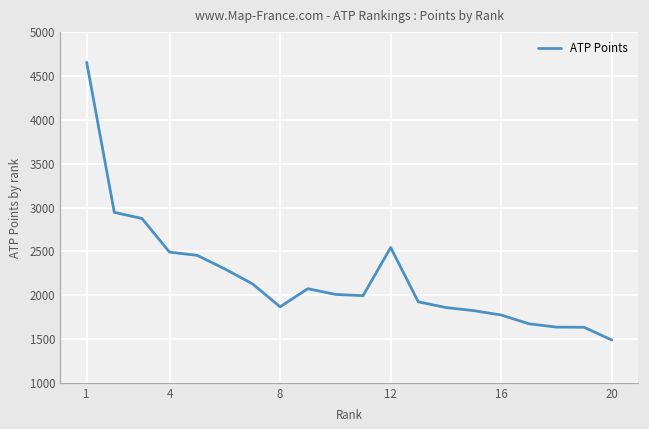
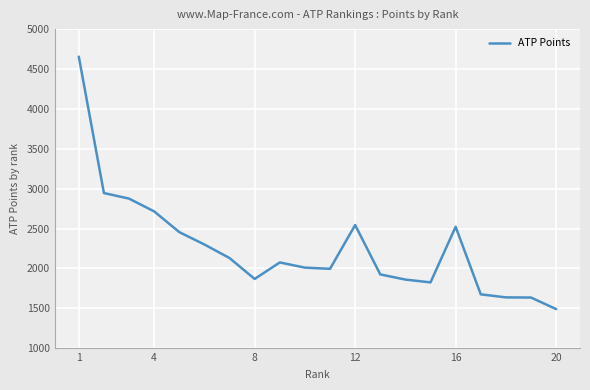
4: 2500 -> 2700
16: 1800 -> 2500
